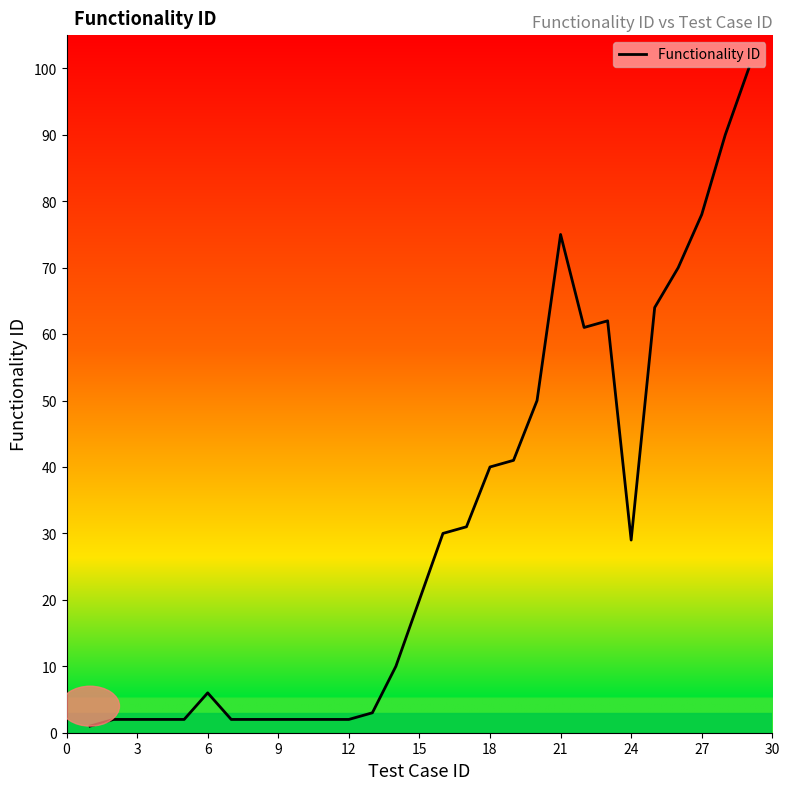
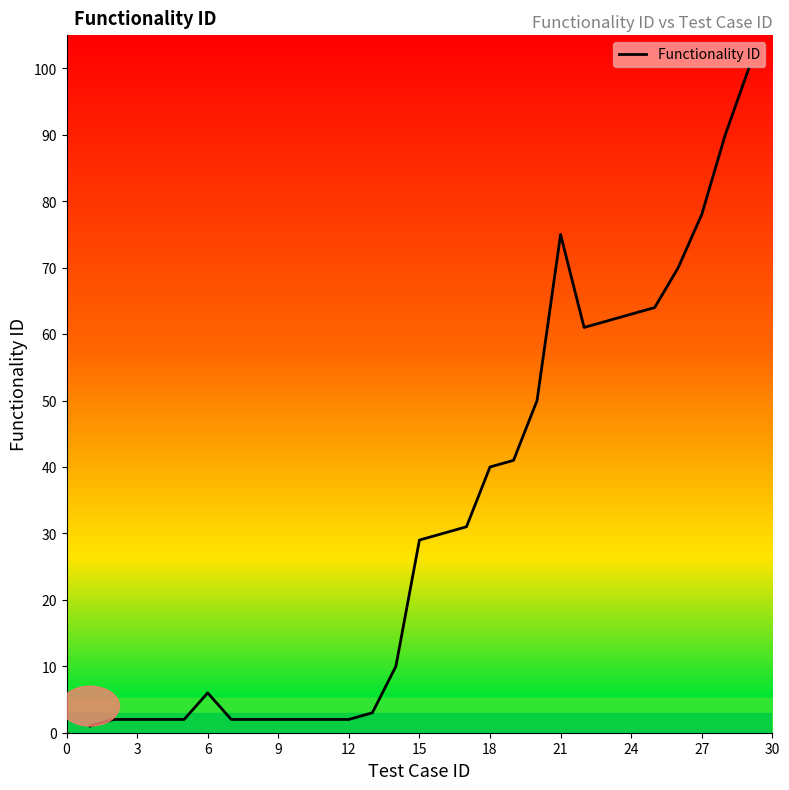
15: 20 -> 29
24: 29 -> 63
